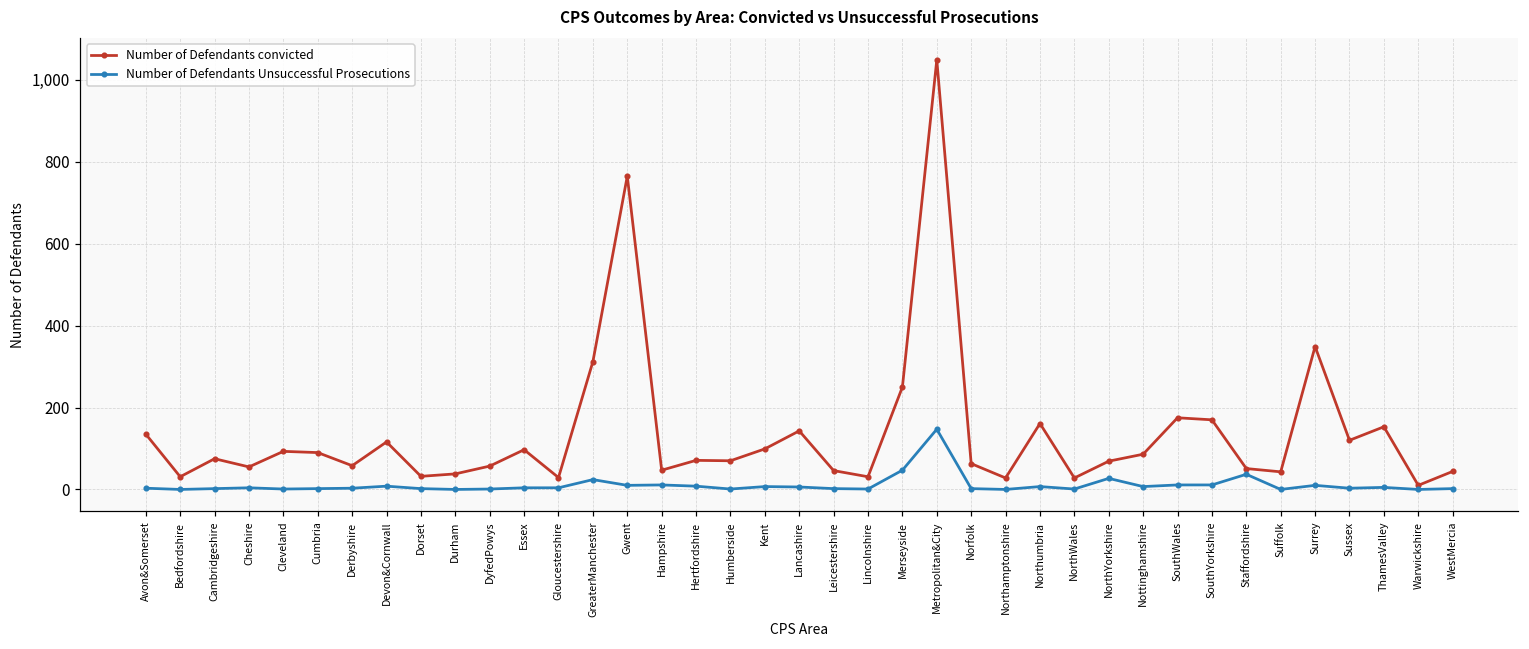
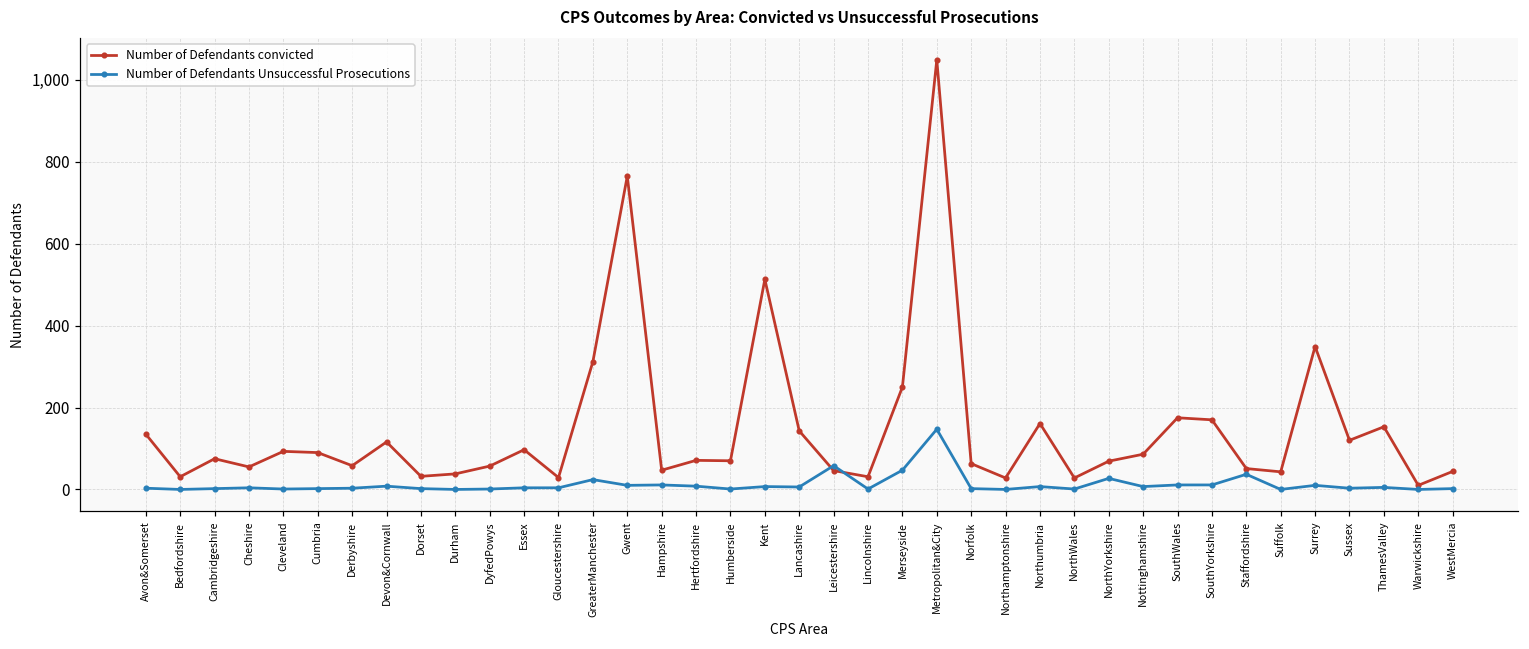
Number of Defendants convicted, Kent: 100 -> 510
Number of Defendants Unsuccessful Prosecutions, Leicestershire: 0 -> 60
